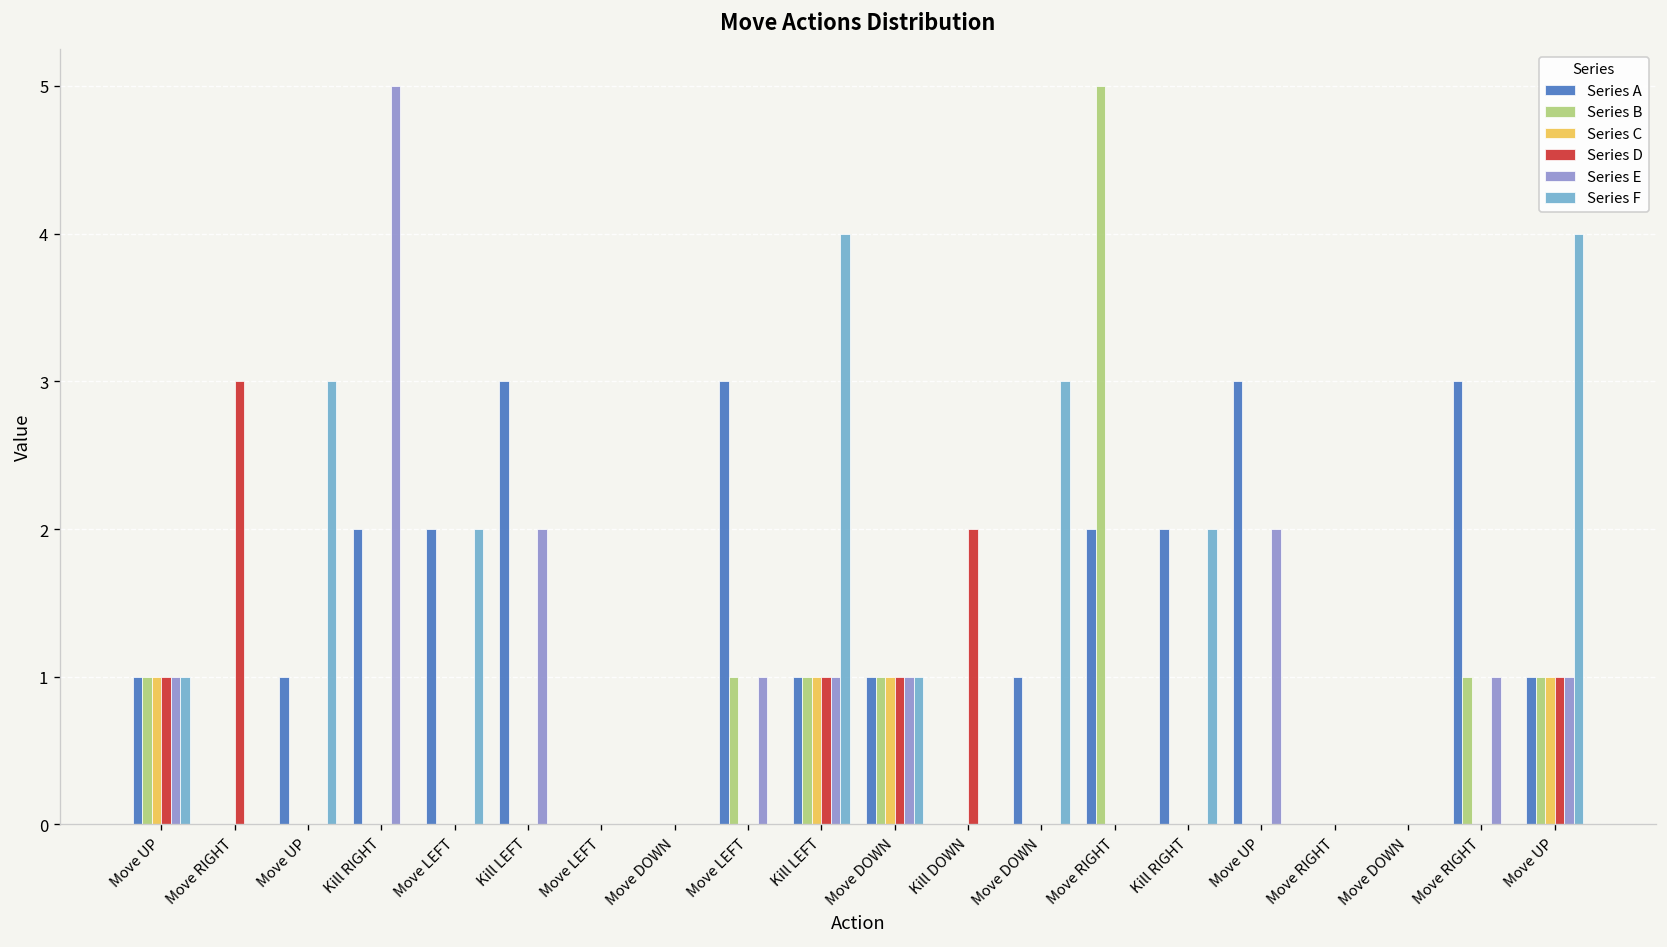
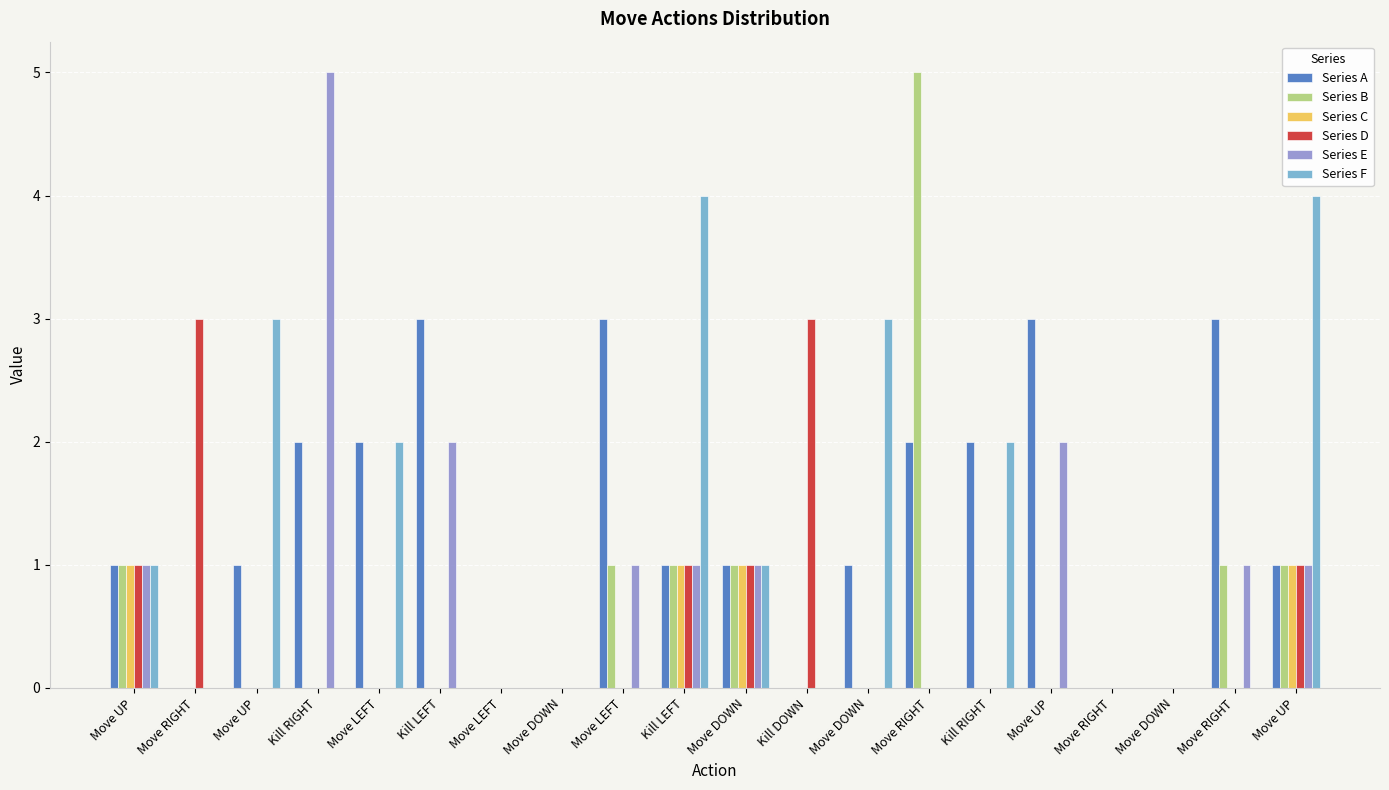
Series D, Kill DOWN: 2 -> 3
